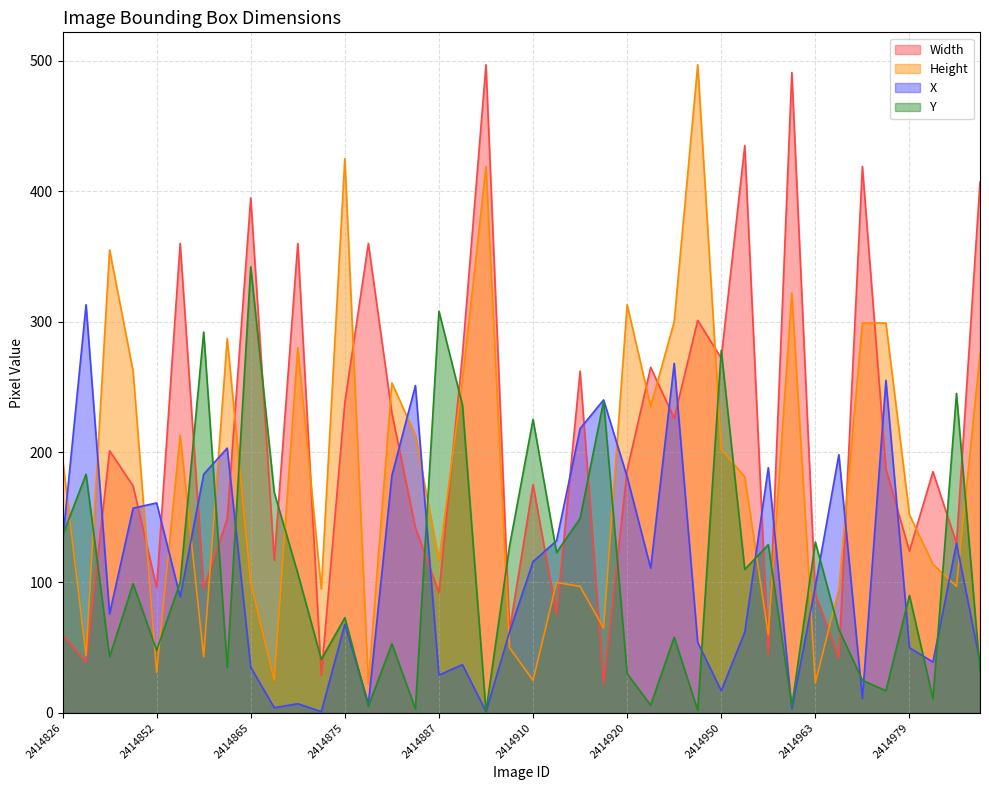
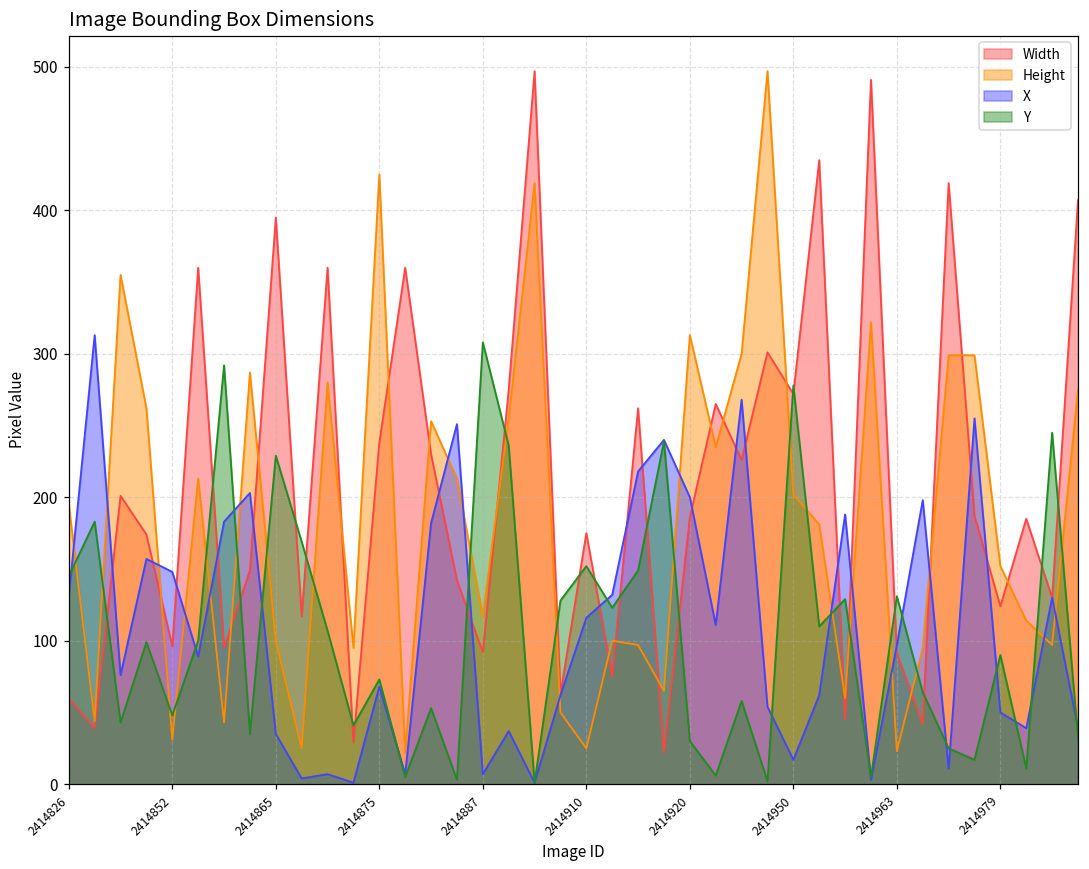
Y, 2414826: 136 -> 145
X, 2414852: 161 -> 148
Y, 2414865: 342 -> 229
X, 2414887: 29 -> 7
Y, 2414910: 225 -> 152
X, 2414920: 181 -> 200
